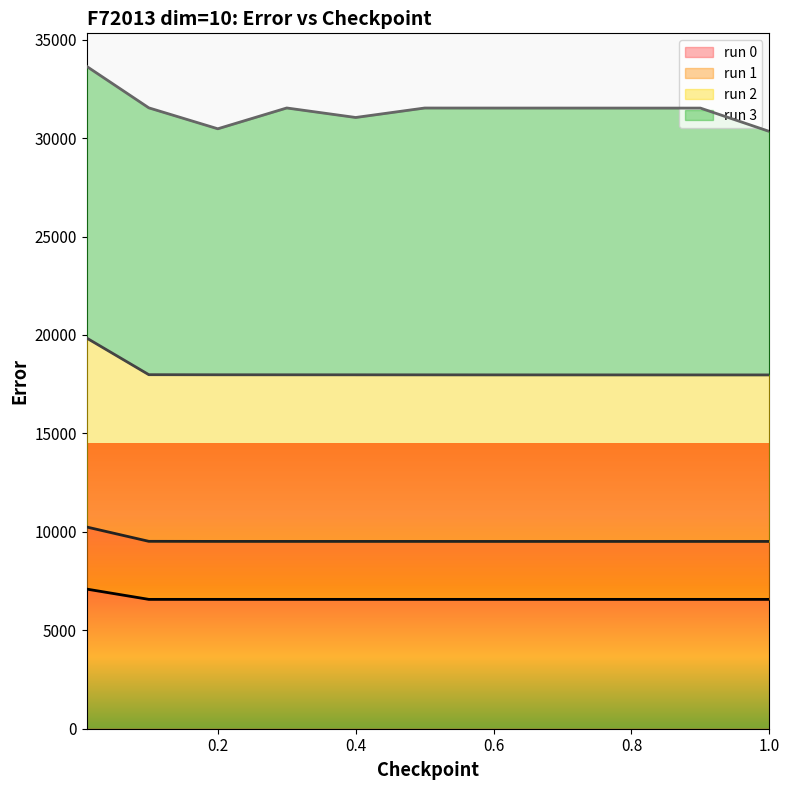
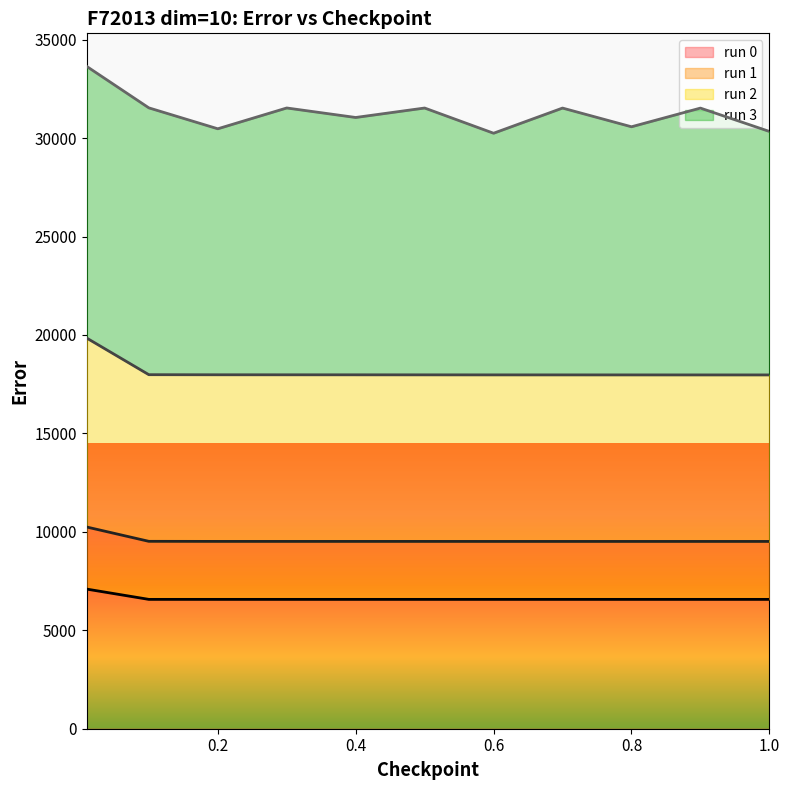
run 3, 0.6: 13600 -> 12300
run 3, 0.8: 13600 -> 12600
